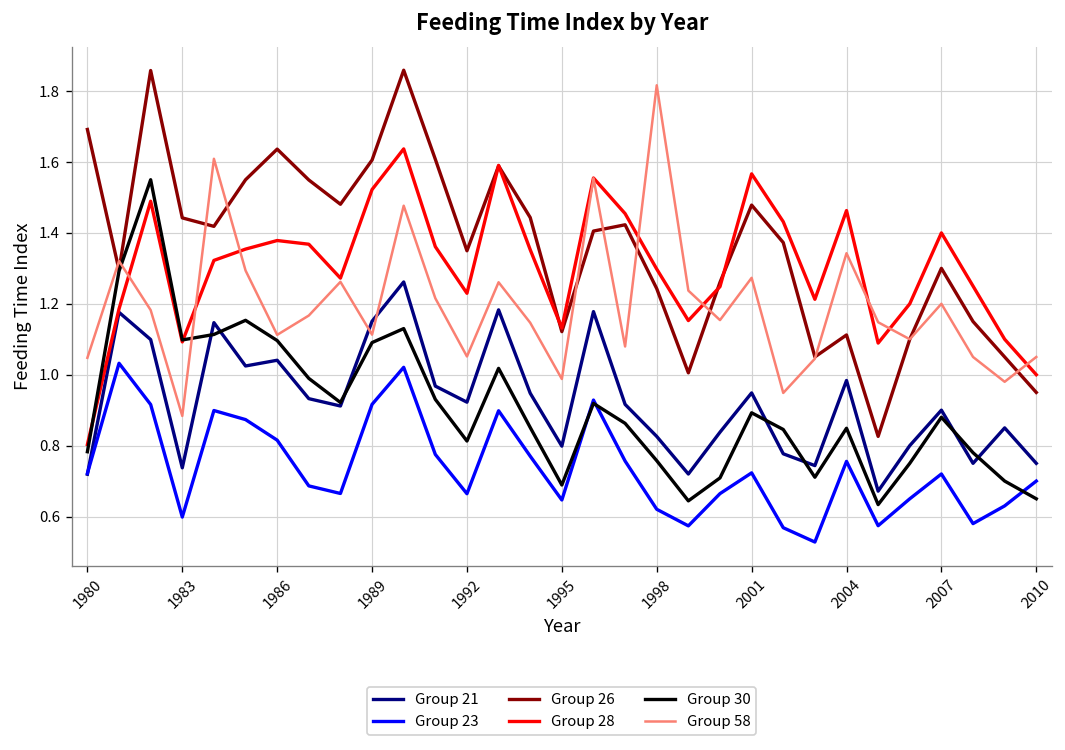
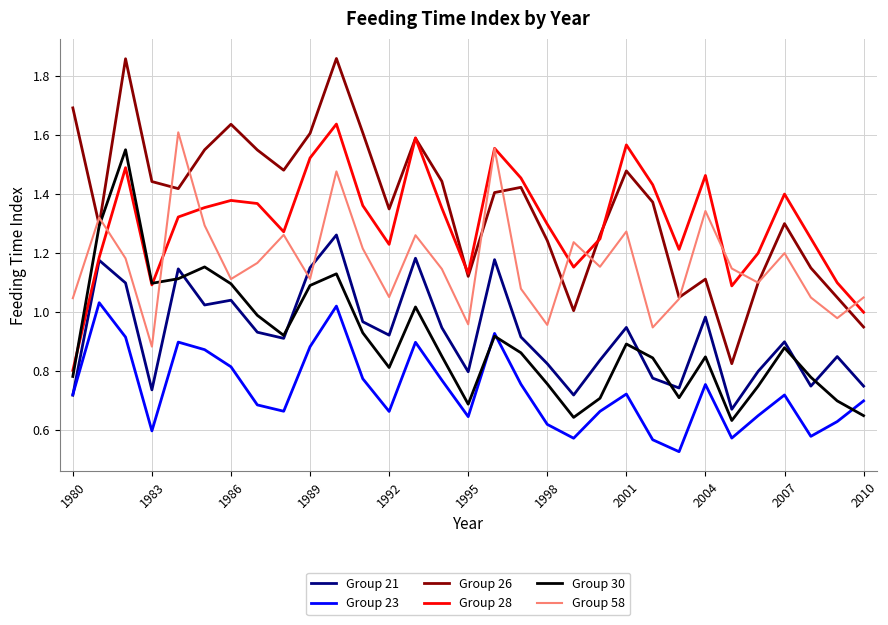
Group 23, 1989: 0.92 -> 0.88
Group 58, 1995: 0.99 -> 0.96
Group 58, 1998: 1.82 -> 0.96
